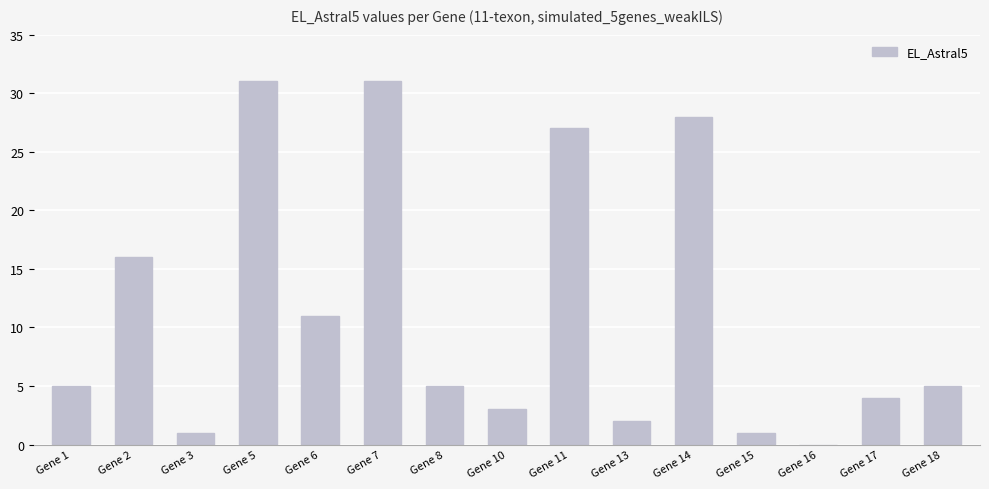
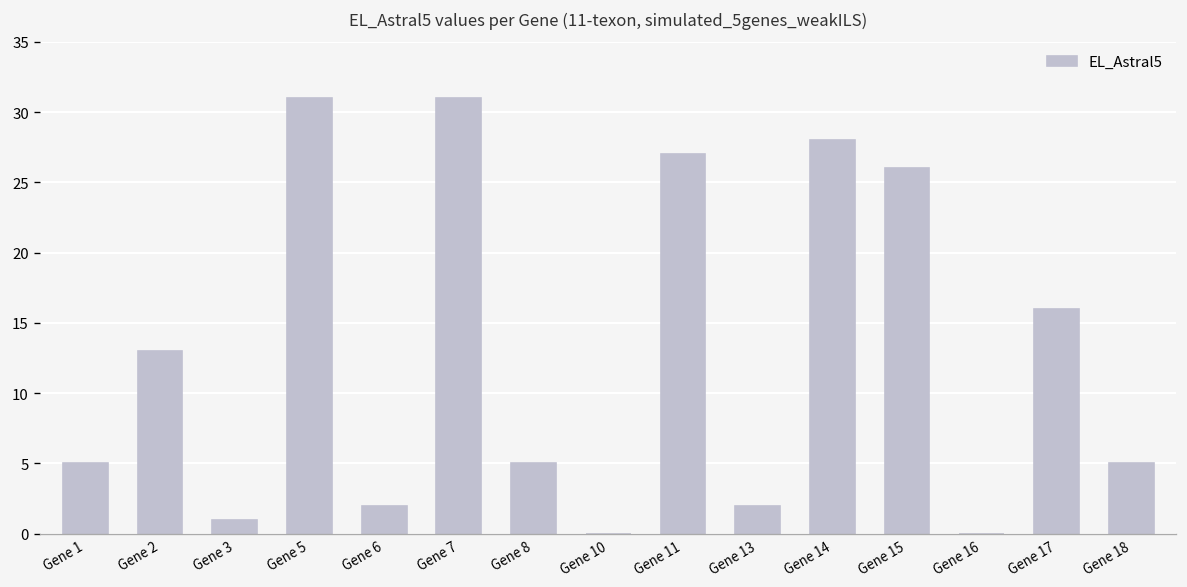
Gene 2: 16 -> 13
Gene 6: 11 -> 2
Gene 10: 3 -> 0
Gene 15: 1 -> 26
Gene 17: 4 -> 16
